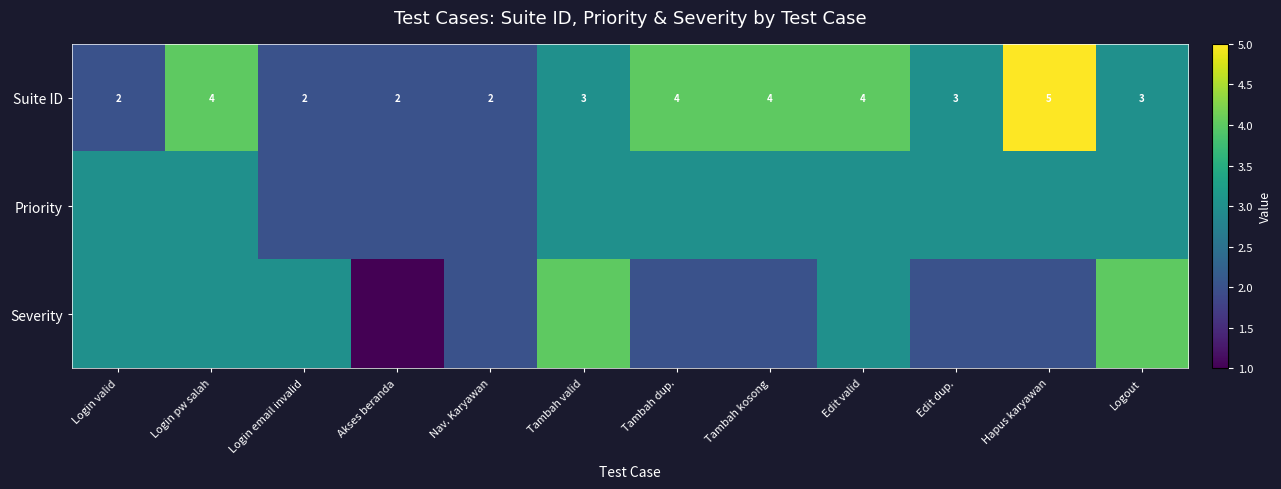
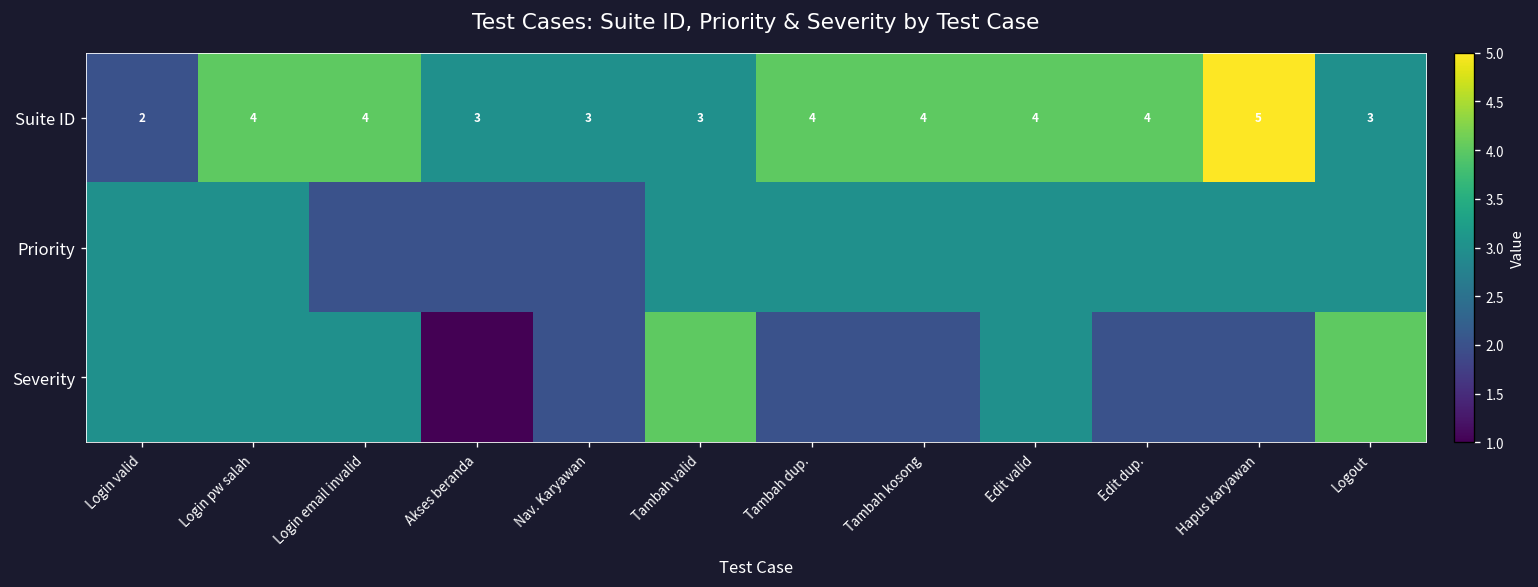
Suite ID, Login email invalid: 2 -> 4
Suite ID, Akses beranda: 2 -> 3
Suite ID, Nav. Karyawan: 2 -> 3
Suite ID, Edit dup.: 3 -> 4
